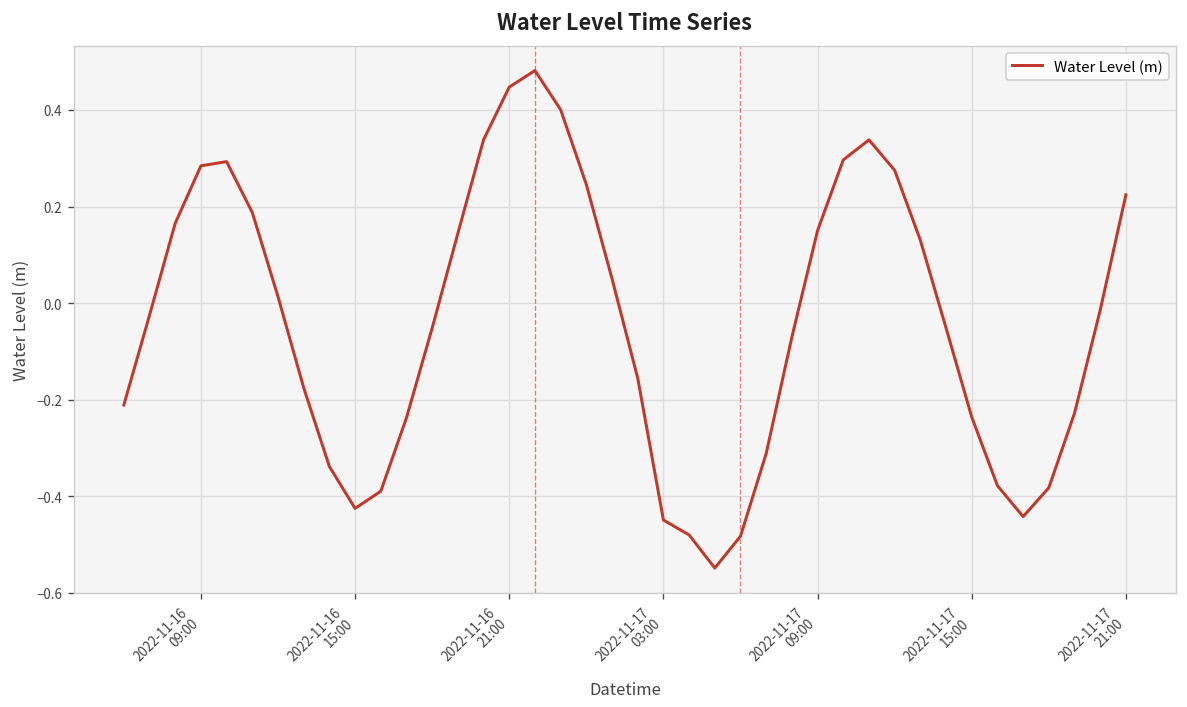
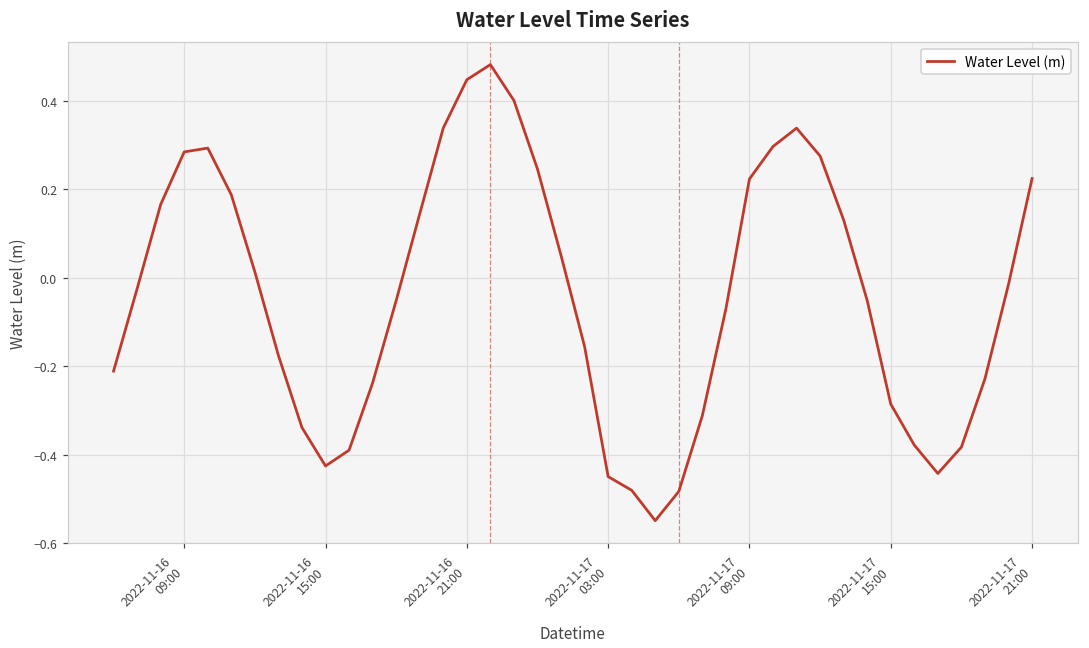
2022-11-17 09:00: 0.15 -> 0.22
2022-11-17 15:00: -0.24 -> -0.29
